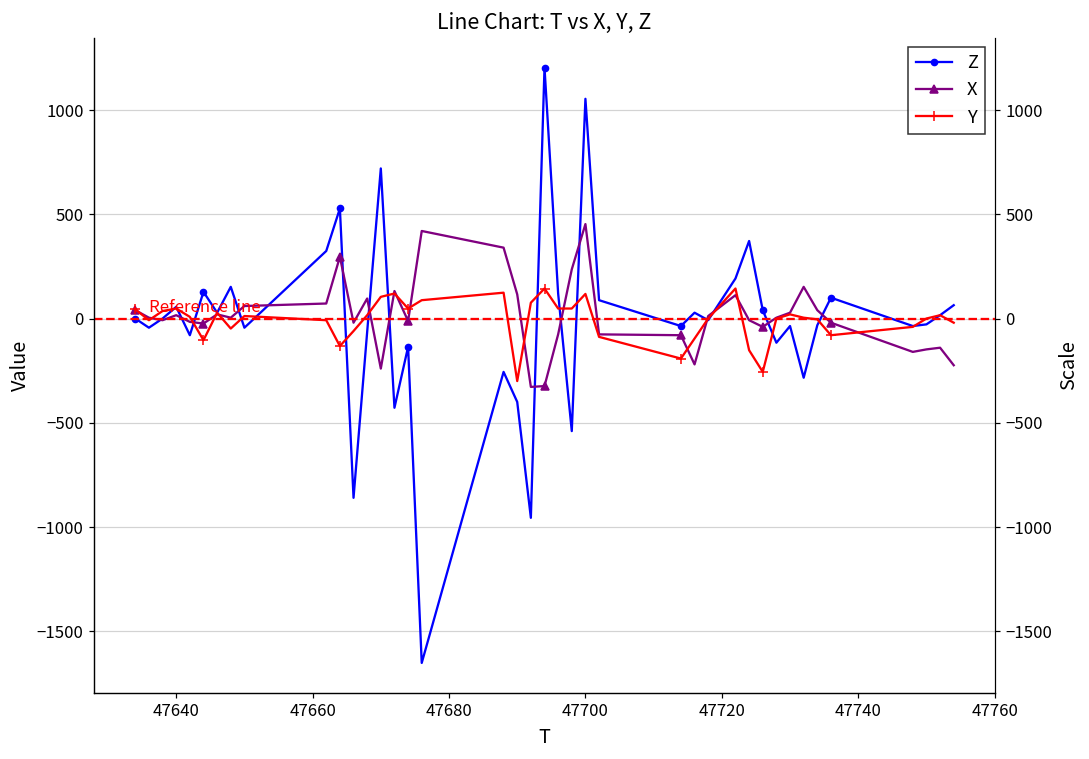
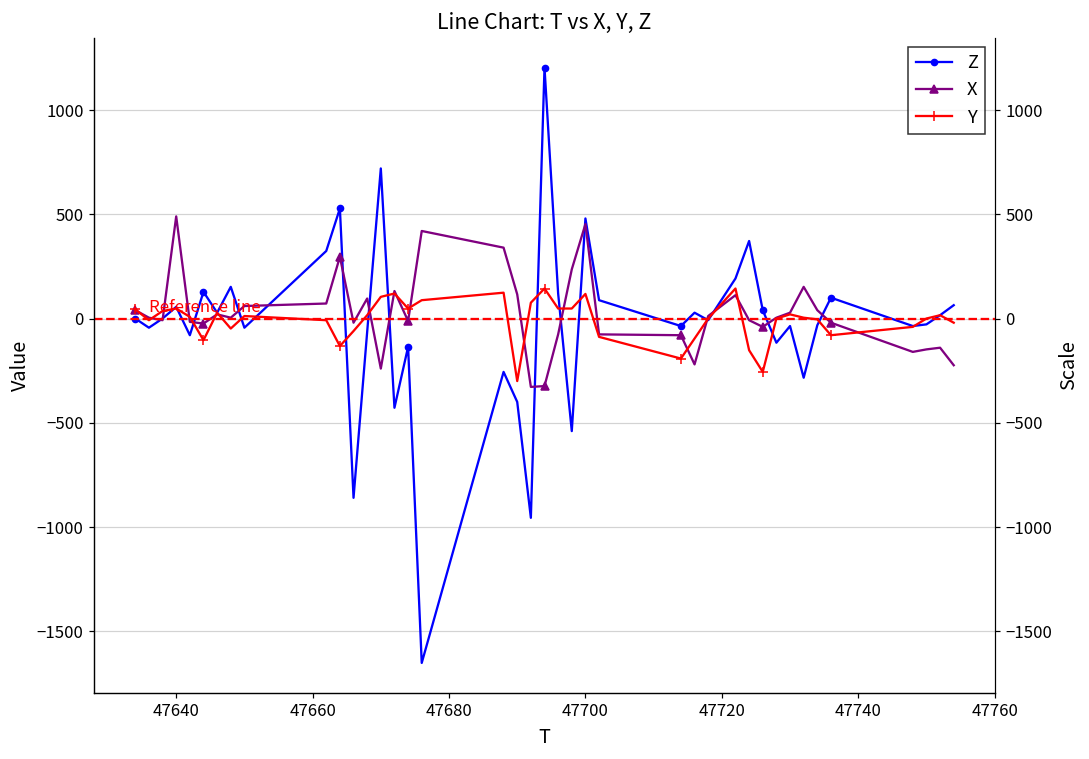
X, 47640: 20 -> 490
Z, 47700: 1050 -> 480
